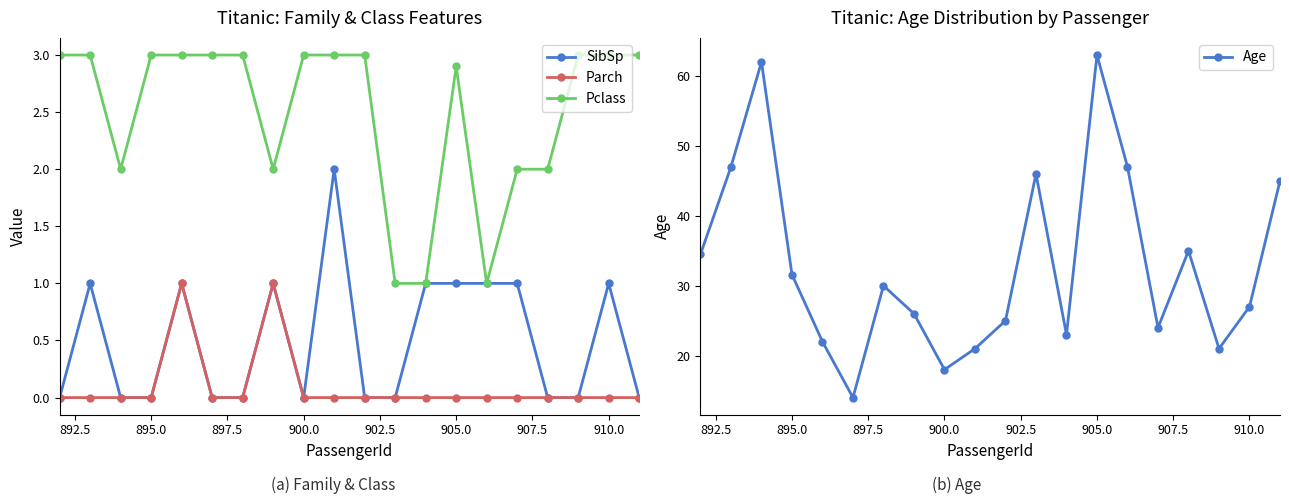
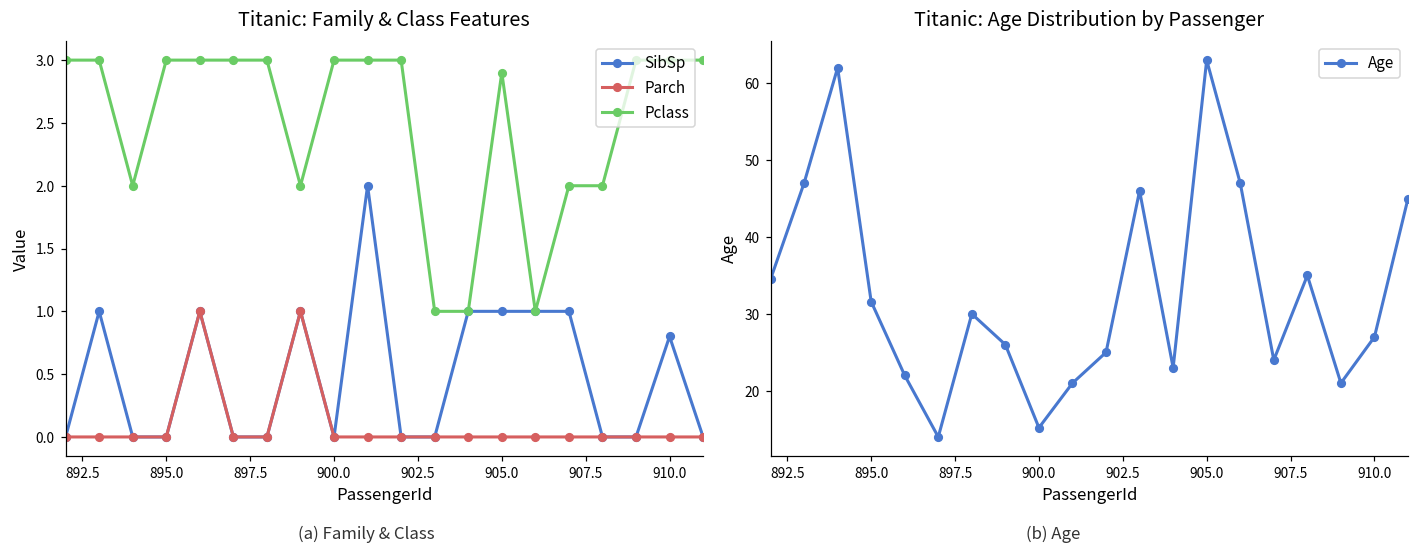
Titanic: Family & Class Features, SibSp, 910.0: 1.0 -> 0.8
Titanic: Age Distribution by Passenger, 900.0: 18 -> 15
